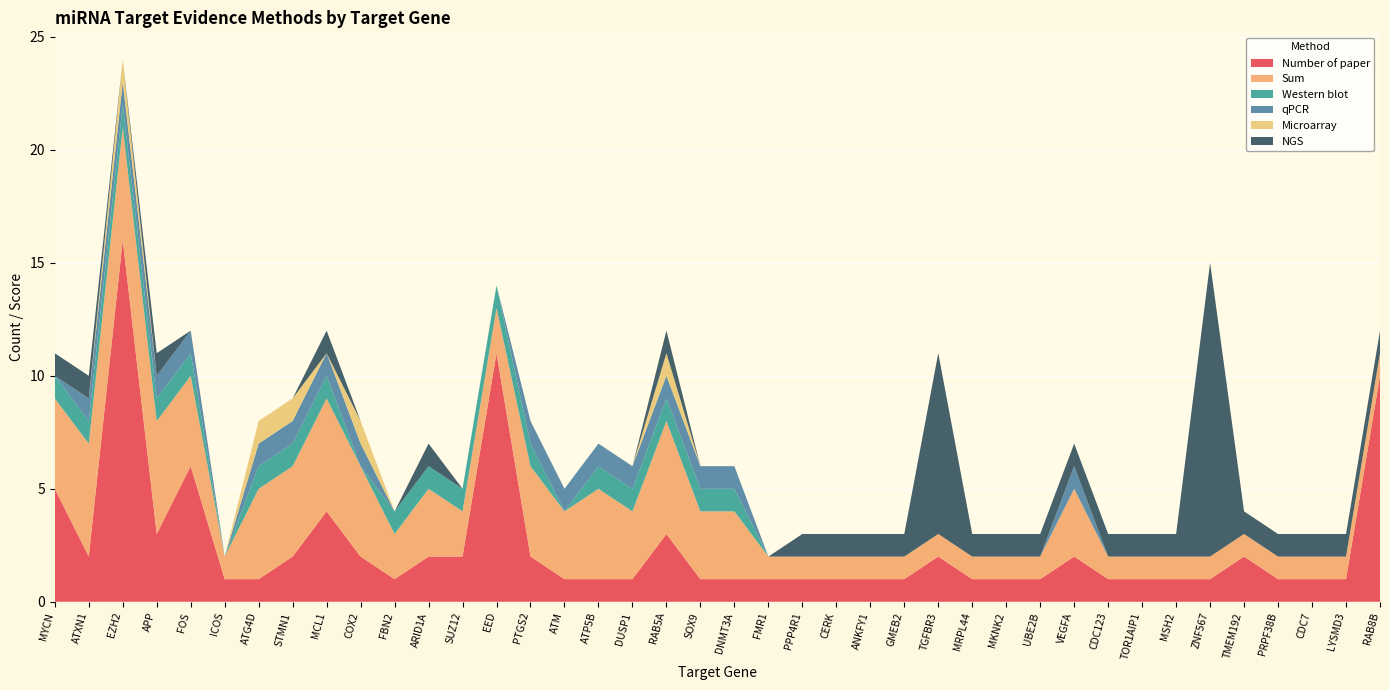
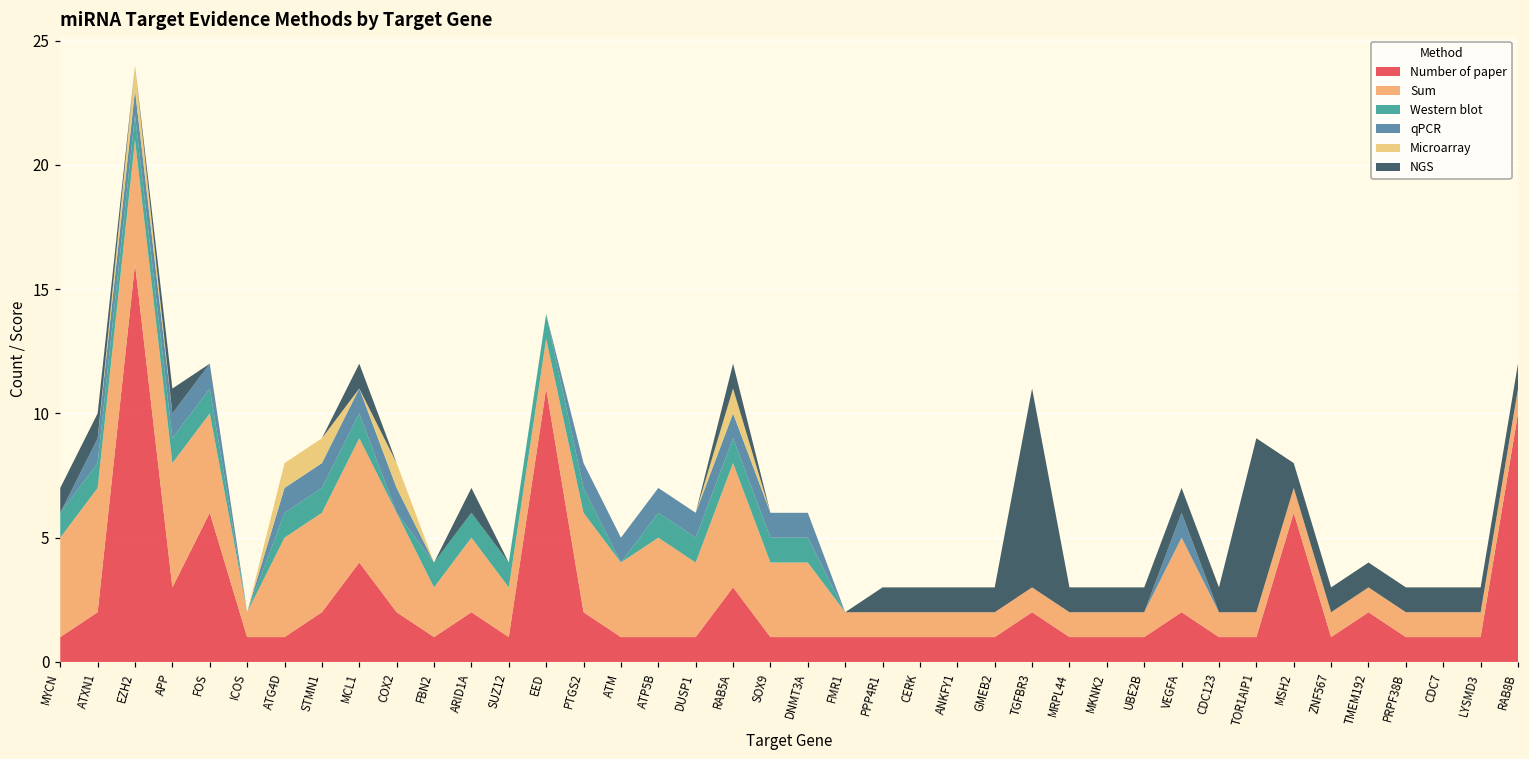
Number of paper, MYCN: 5 -> 1
Number of paper, SUZ12: 2 -> 1
NGS, TOR1AIP1: 1 -> 7
Number of paper, MSH2: 1 -> 6
NGS, ZNF567: 13 -> 1
